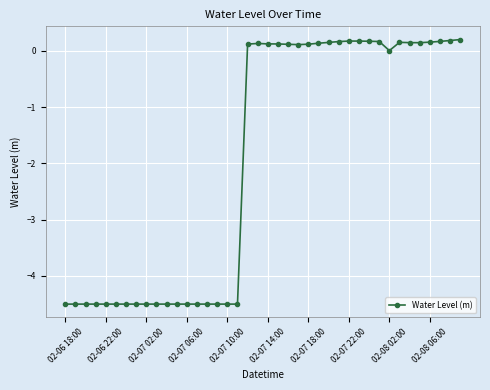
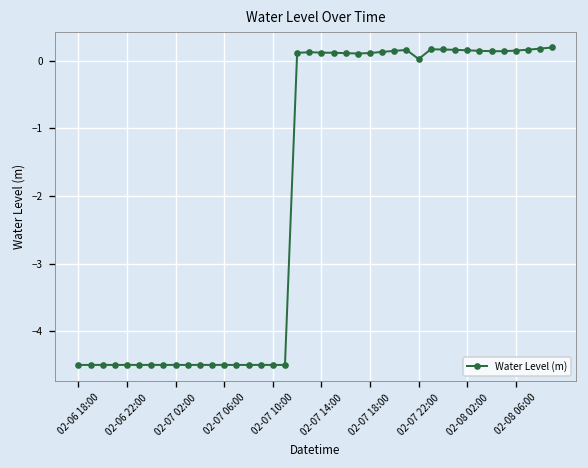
02-07 22:00: 0.2 -> 0.0
02-08 02:00: 0.0 -> 0.2
